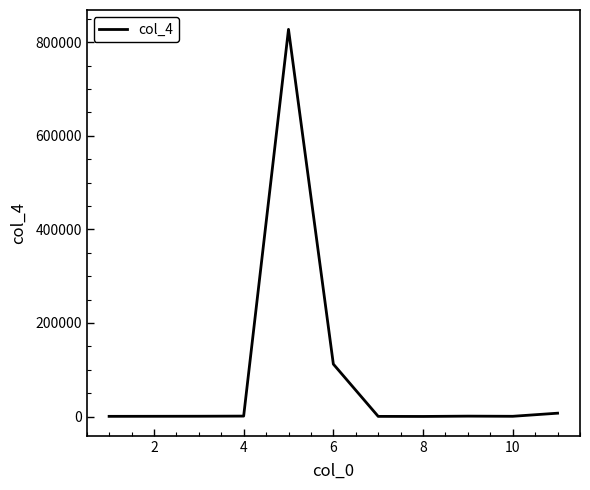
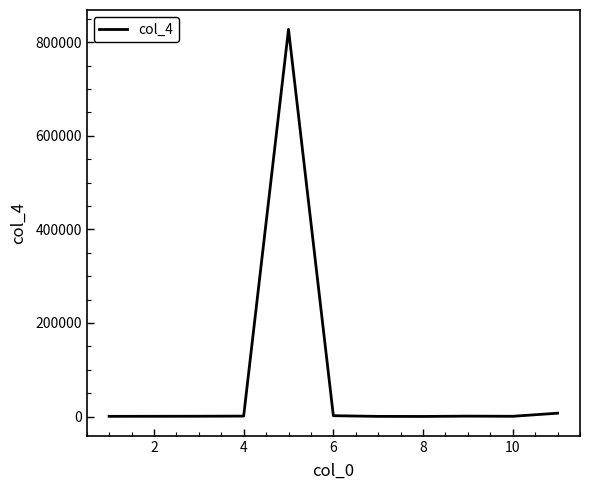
6: 110000 -> 0
